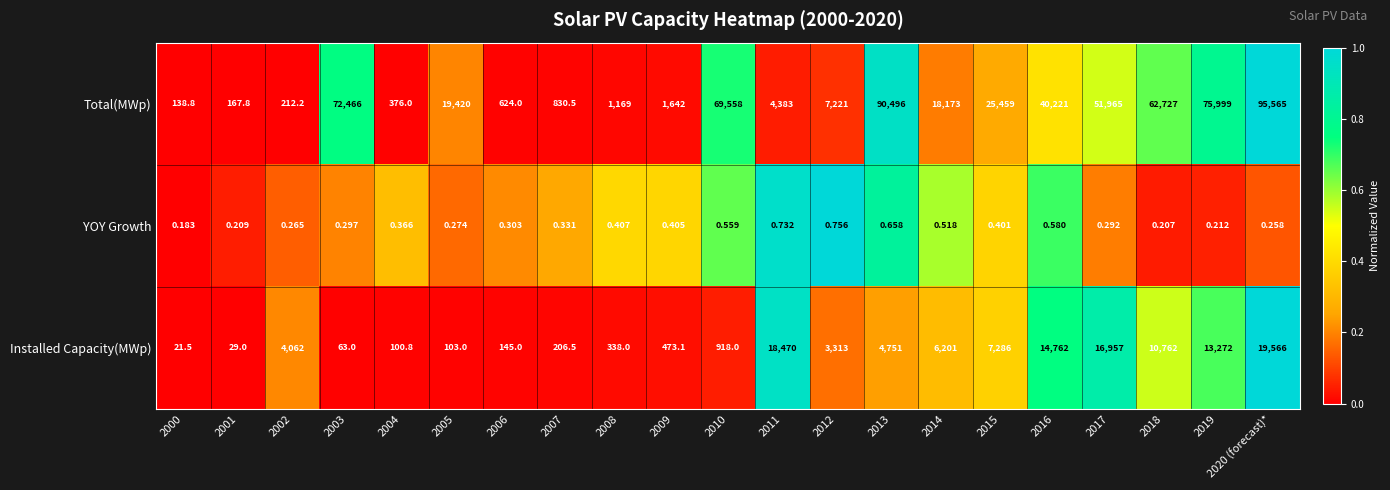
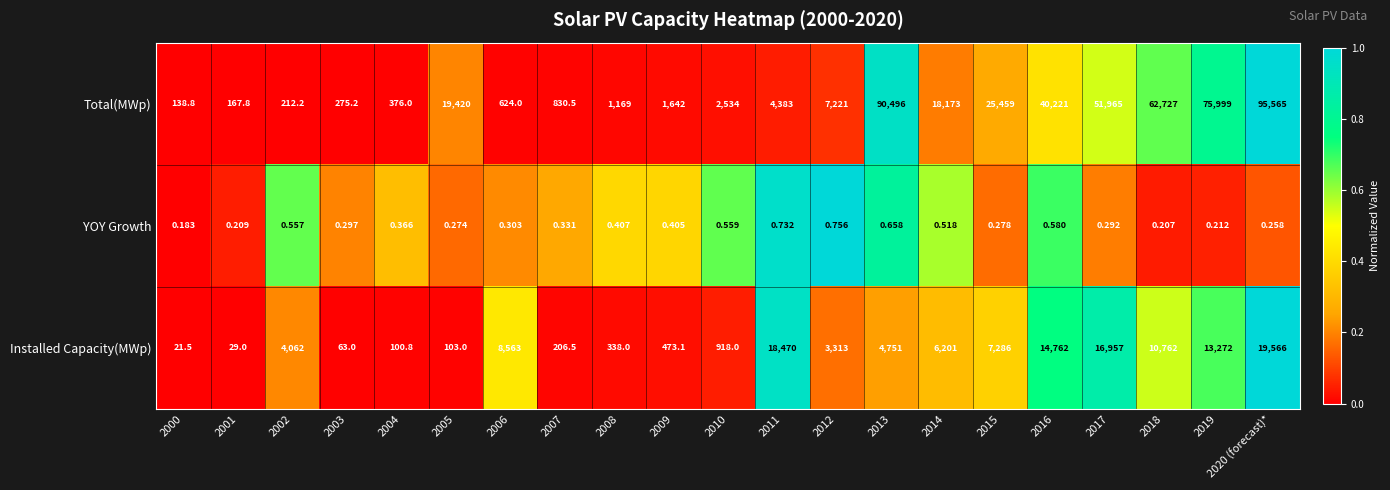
Total(MWp), 2003: 72,466 -> 275.2
Total(MWp), 2010: 69,558 -> 2,534
YOY Growth, 2002: 0.265 -> 0.557
YOY Growth, 2015: 0.401 -> 0.278
Installed Capacity(MWp), 2006: 145.0 -> 8,563
